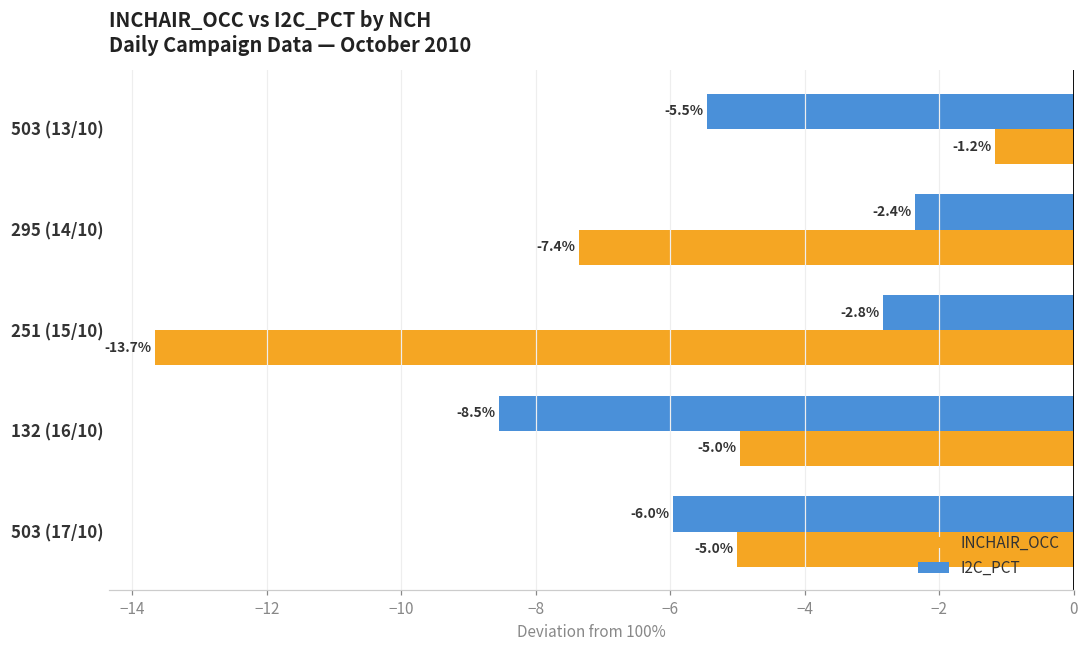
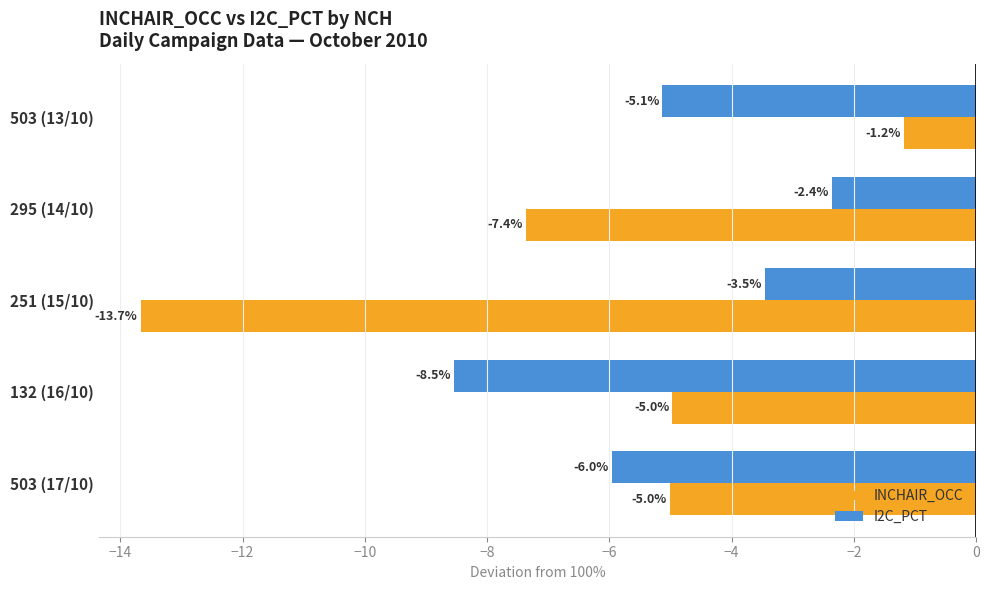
I2C_PCT, 503 (13/10): -5.5% -> -5.1%
I2C_PCT, 251 (15/10): -2.8% -> -3.5%
